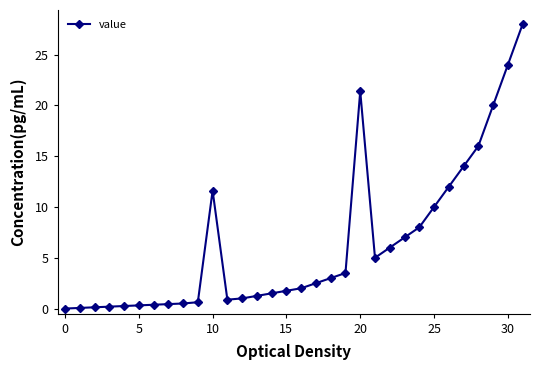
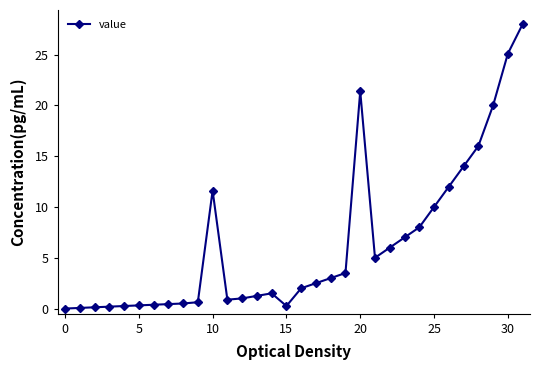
15: 1.8 -> 0.3
30: 24.0 -> 25.1
